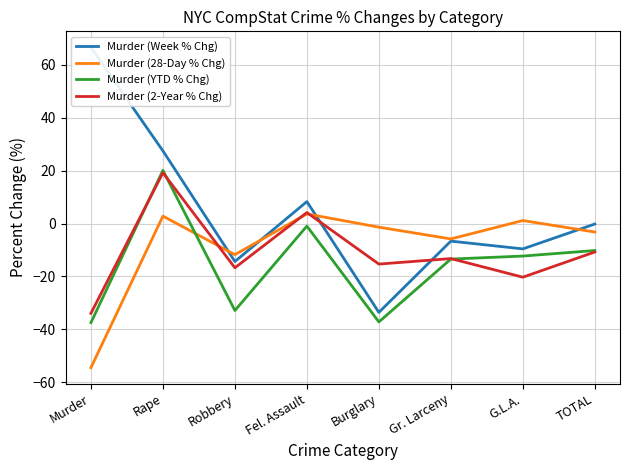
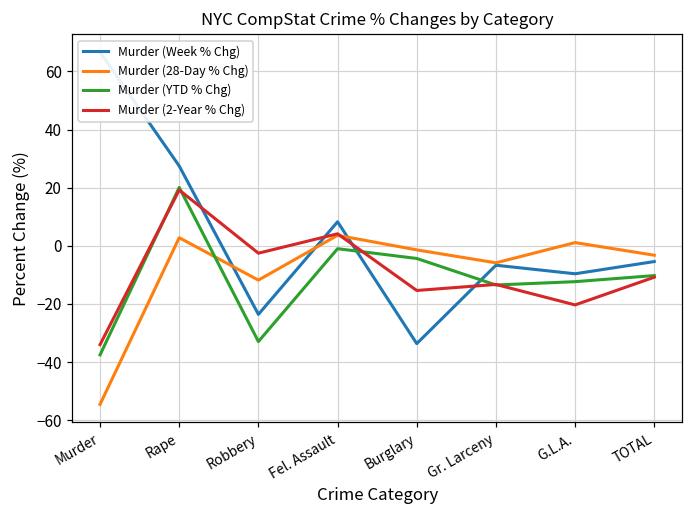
Murder (Week % Chg), Robbery: -14 -> -24
Murder (2-Year % Chg), Robbery: -17 -> -3
Murder (YTD % Chg), Burglary: -37 -> -4
Murder (Week % Chg), TOTAL: 0 -> -5
